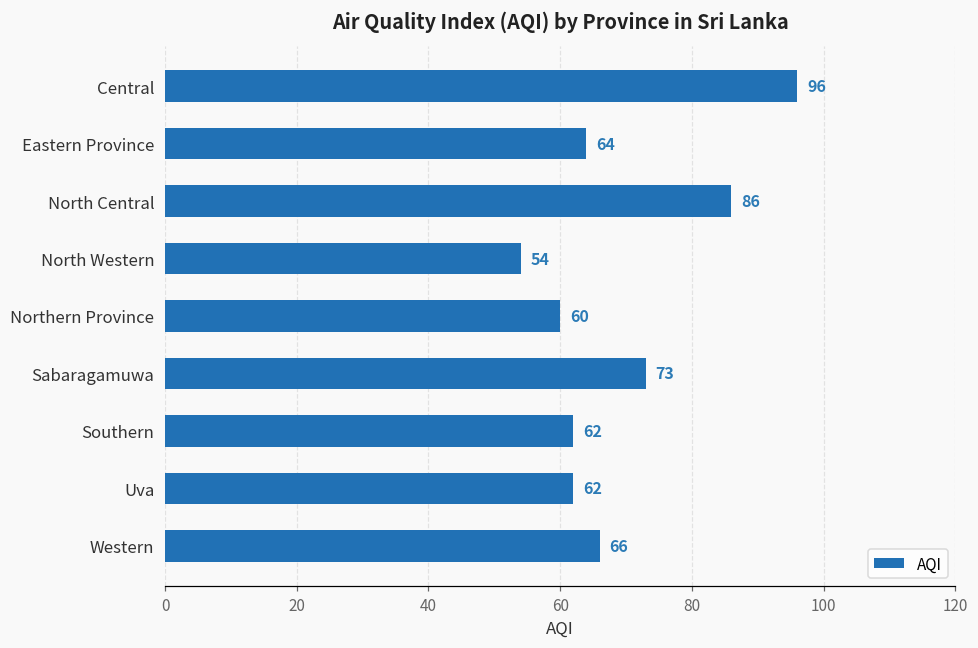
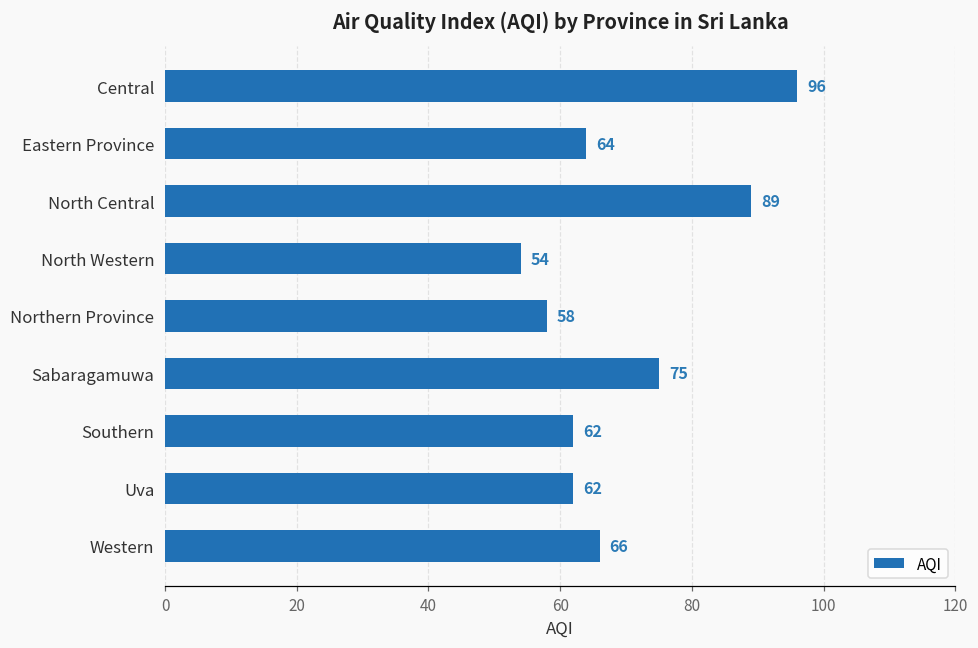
North Central: 86 -> 89
Northern Province: 60 -> 58
Sabaragamuwa: 73 -> 75
